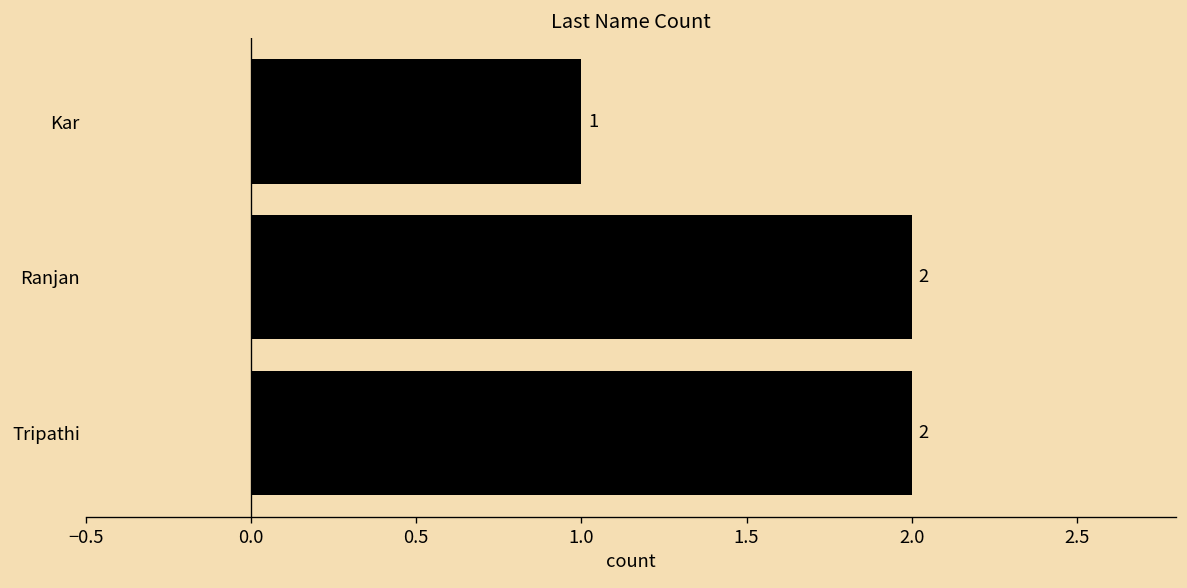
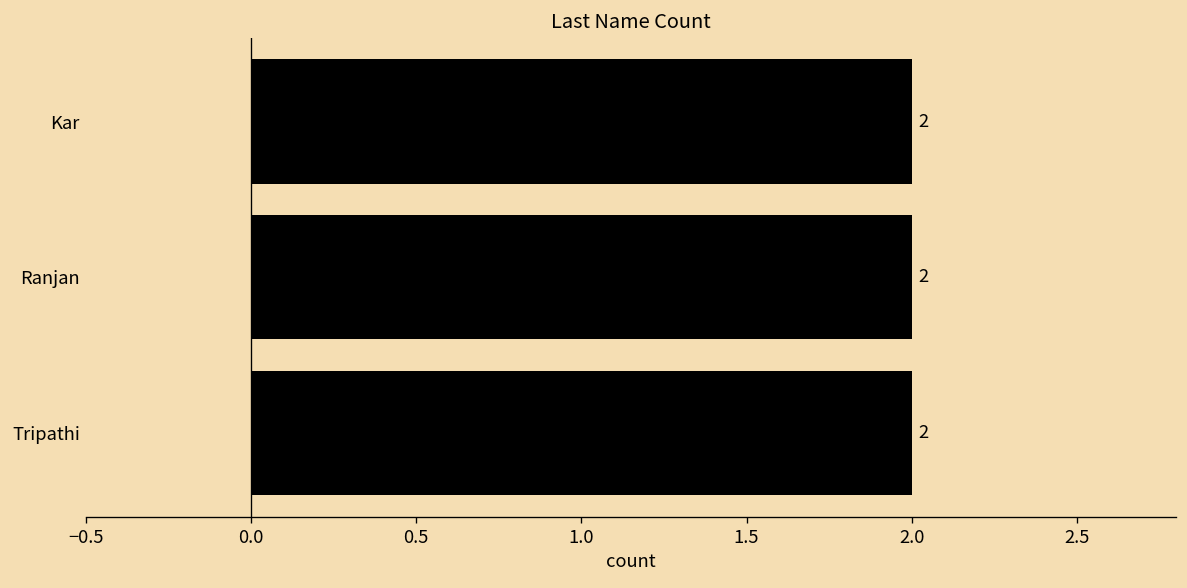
Kar: 1 -> 2
